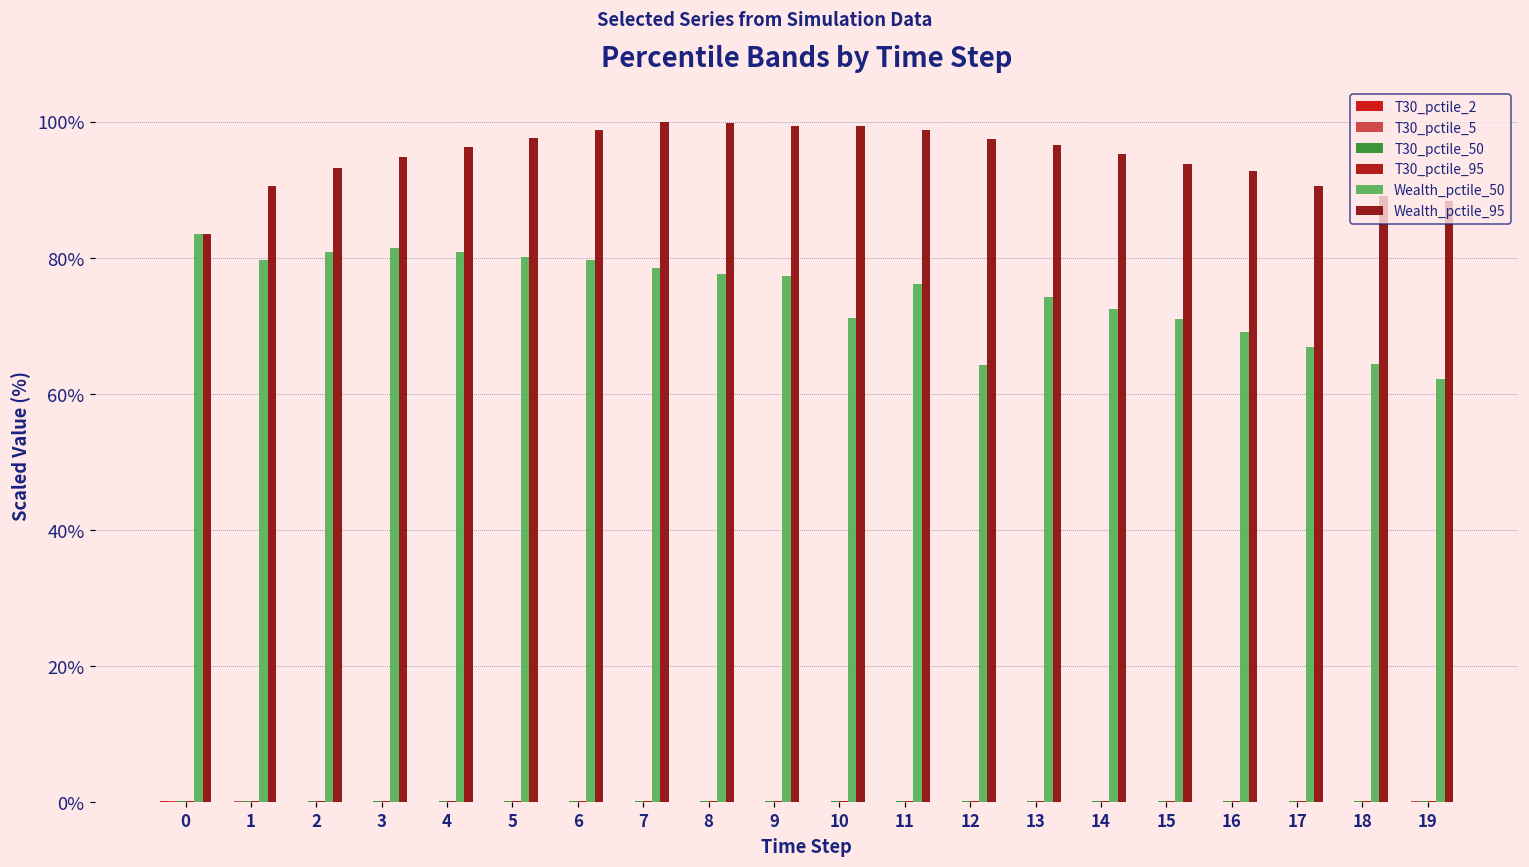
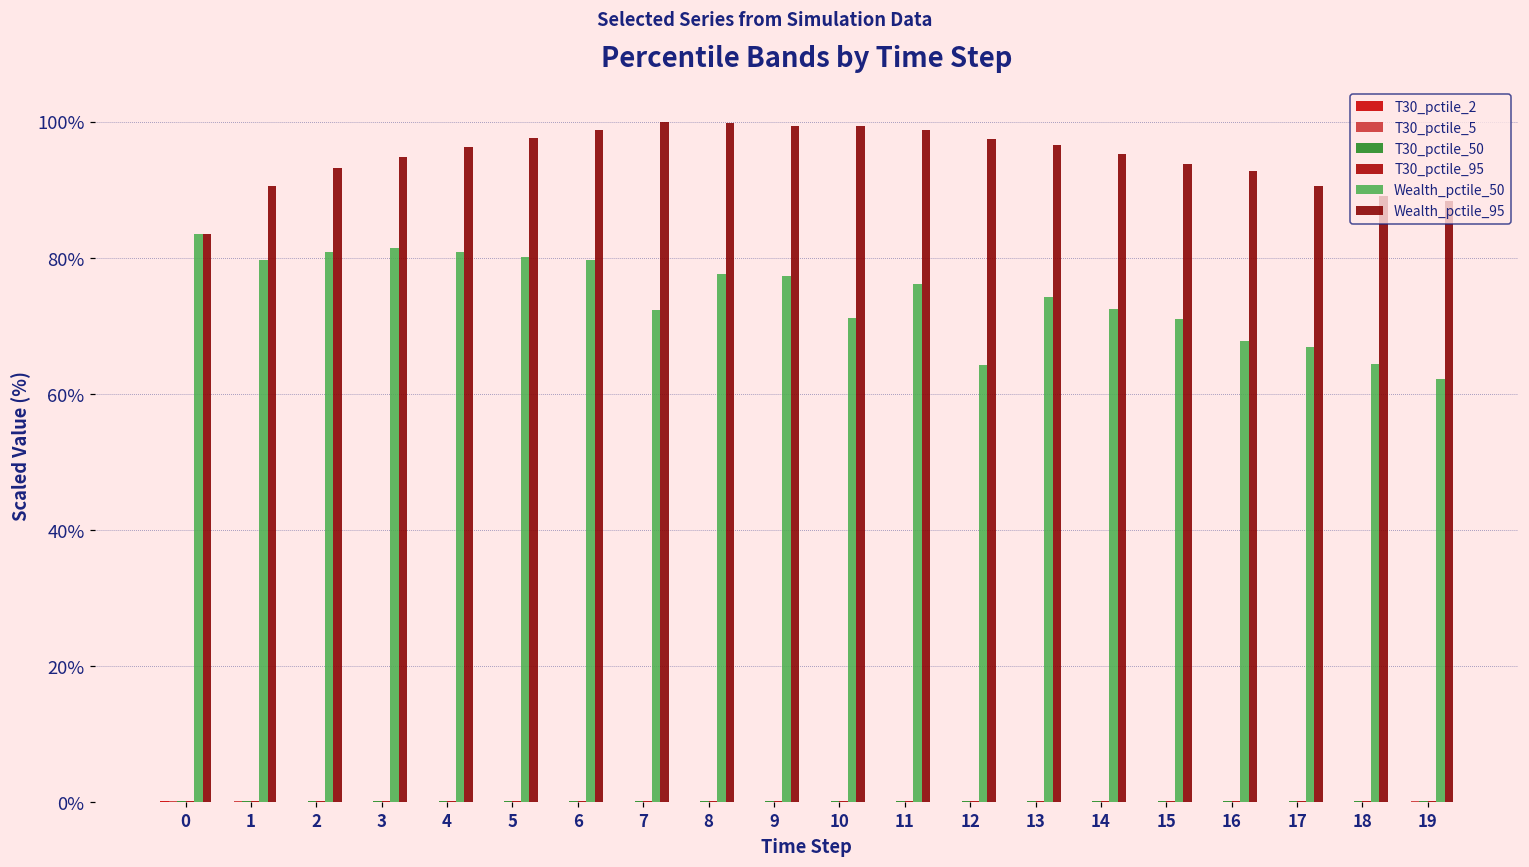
Wealth_pctile_50, 7: 79% -> 72%
Wealth_pctile_50, 16: 69% -> 68%
